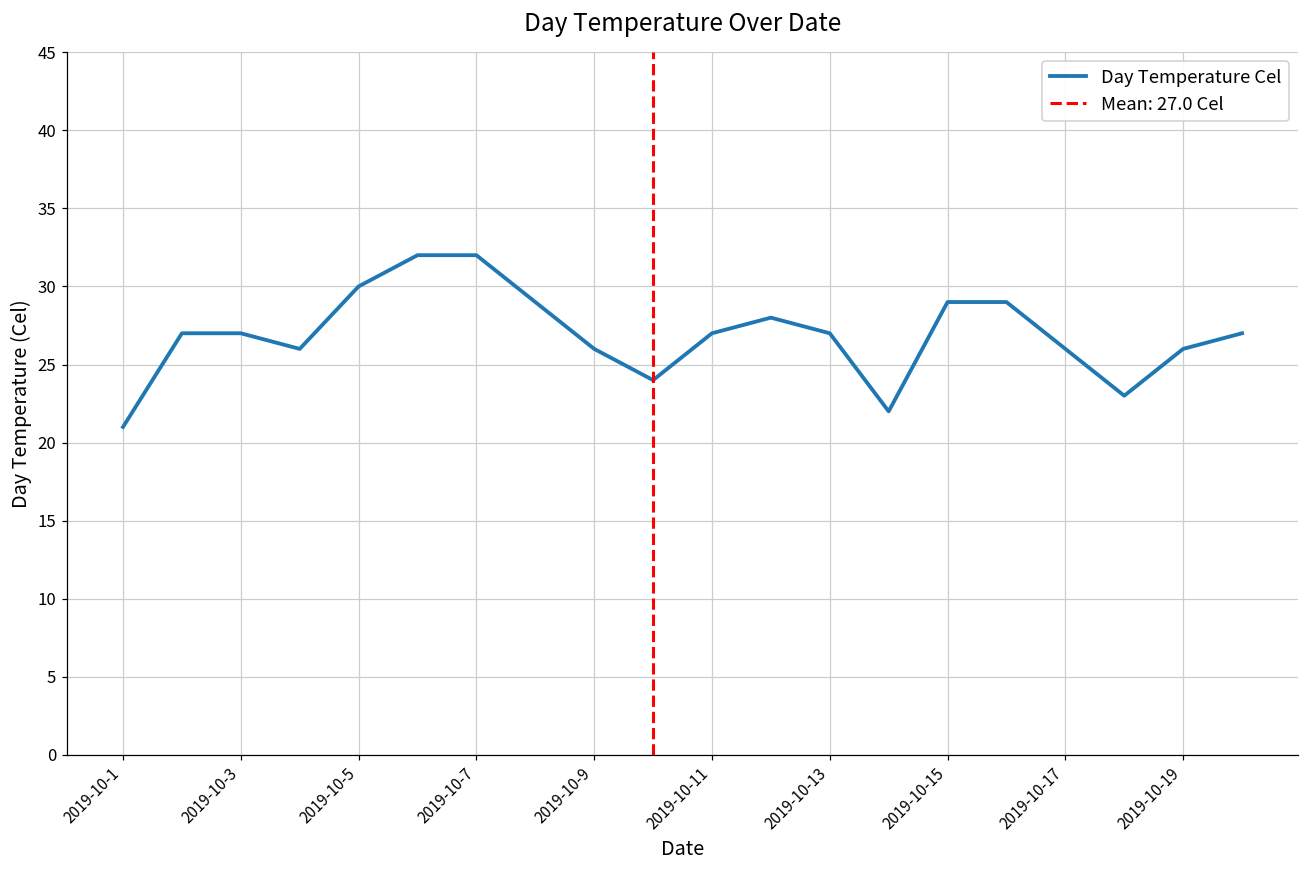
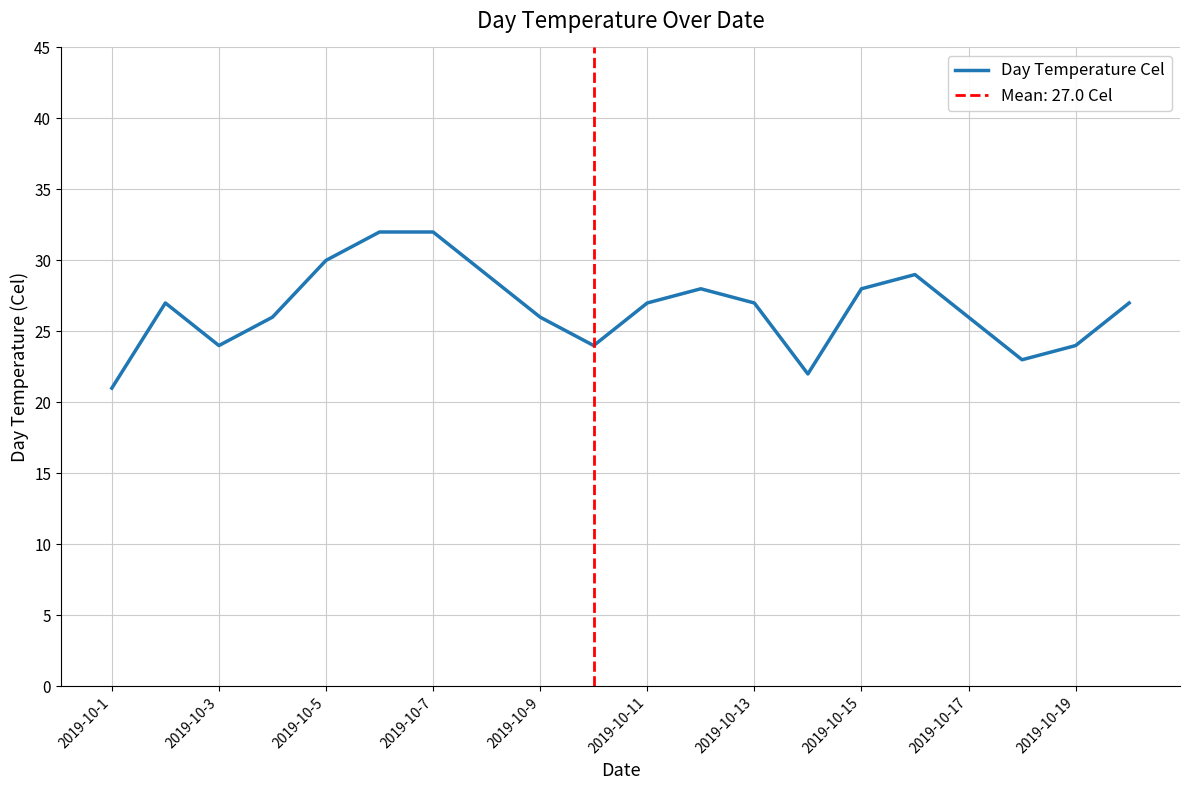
2019-10-3: 27 -> 24
2019-10-15: 29 -> 28
2019-10-19: 26 -> 24
